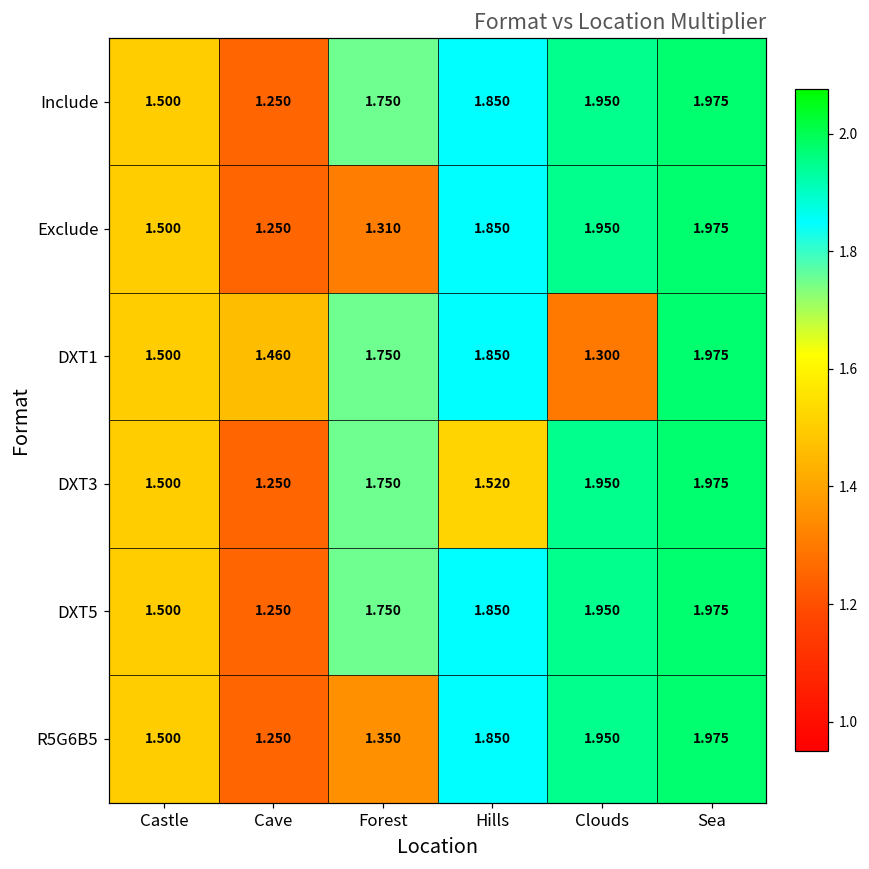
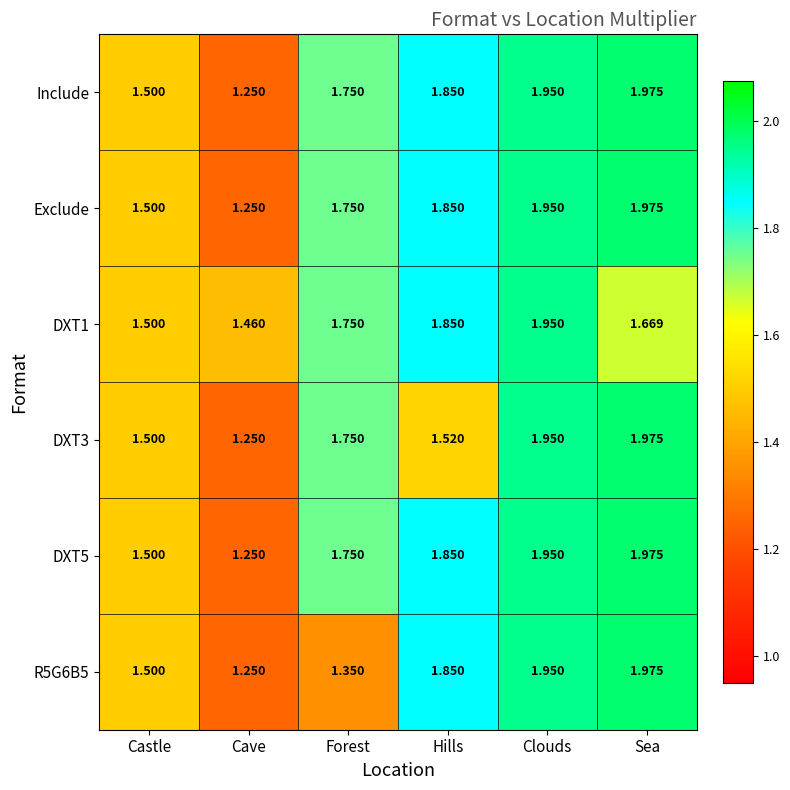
Exclude, Forest: 1.310 -> 1.750
DXT1, Clouds: 1.300 -> 1.950
DXT1, Sea: 1.975 -> 1.669
